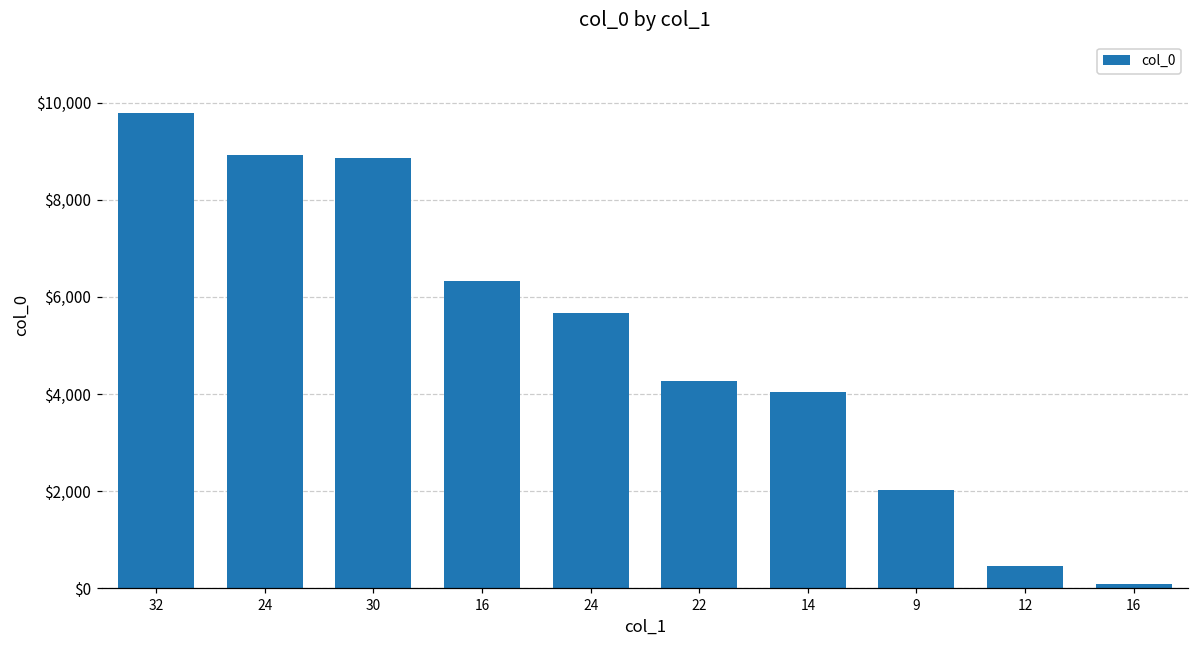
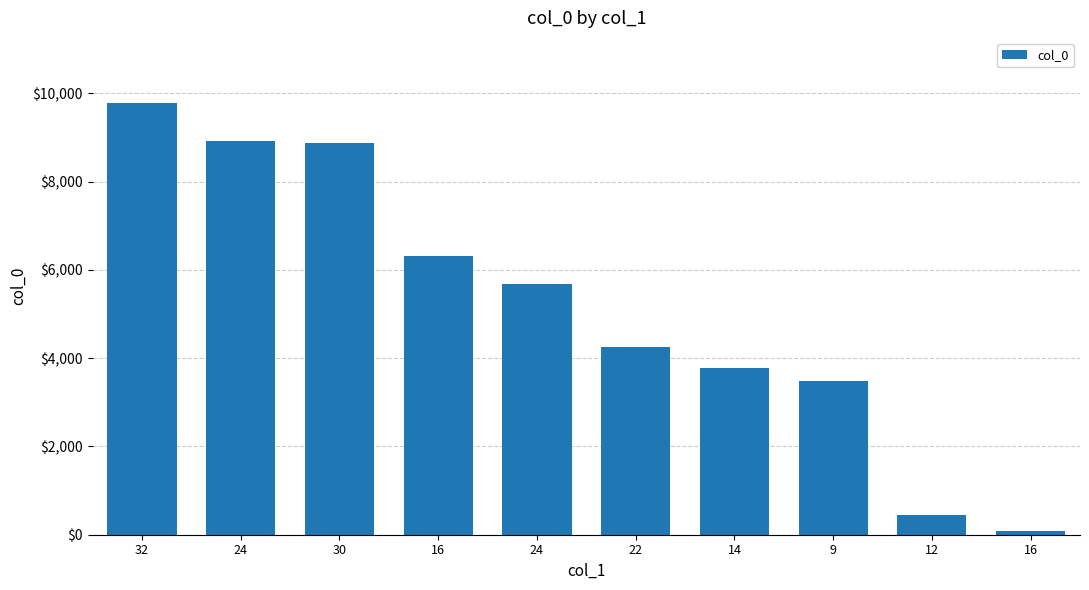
14: $4,000 -> $3,800
9: $2,000 -> $3,500
